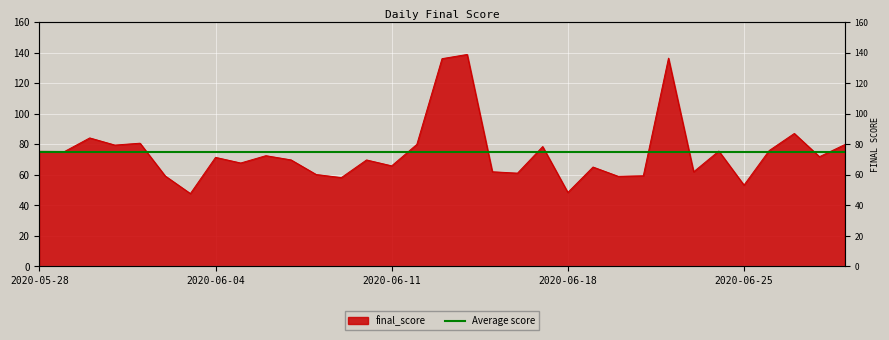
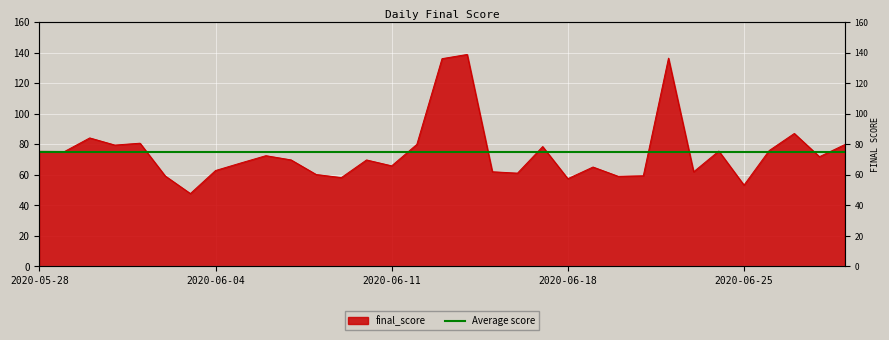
2020-06-04: 71 -> 63
2020-06-18: 48 -> 57
